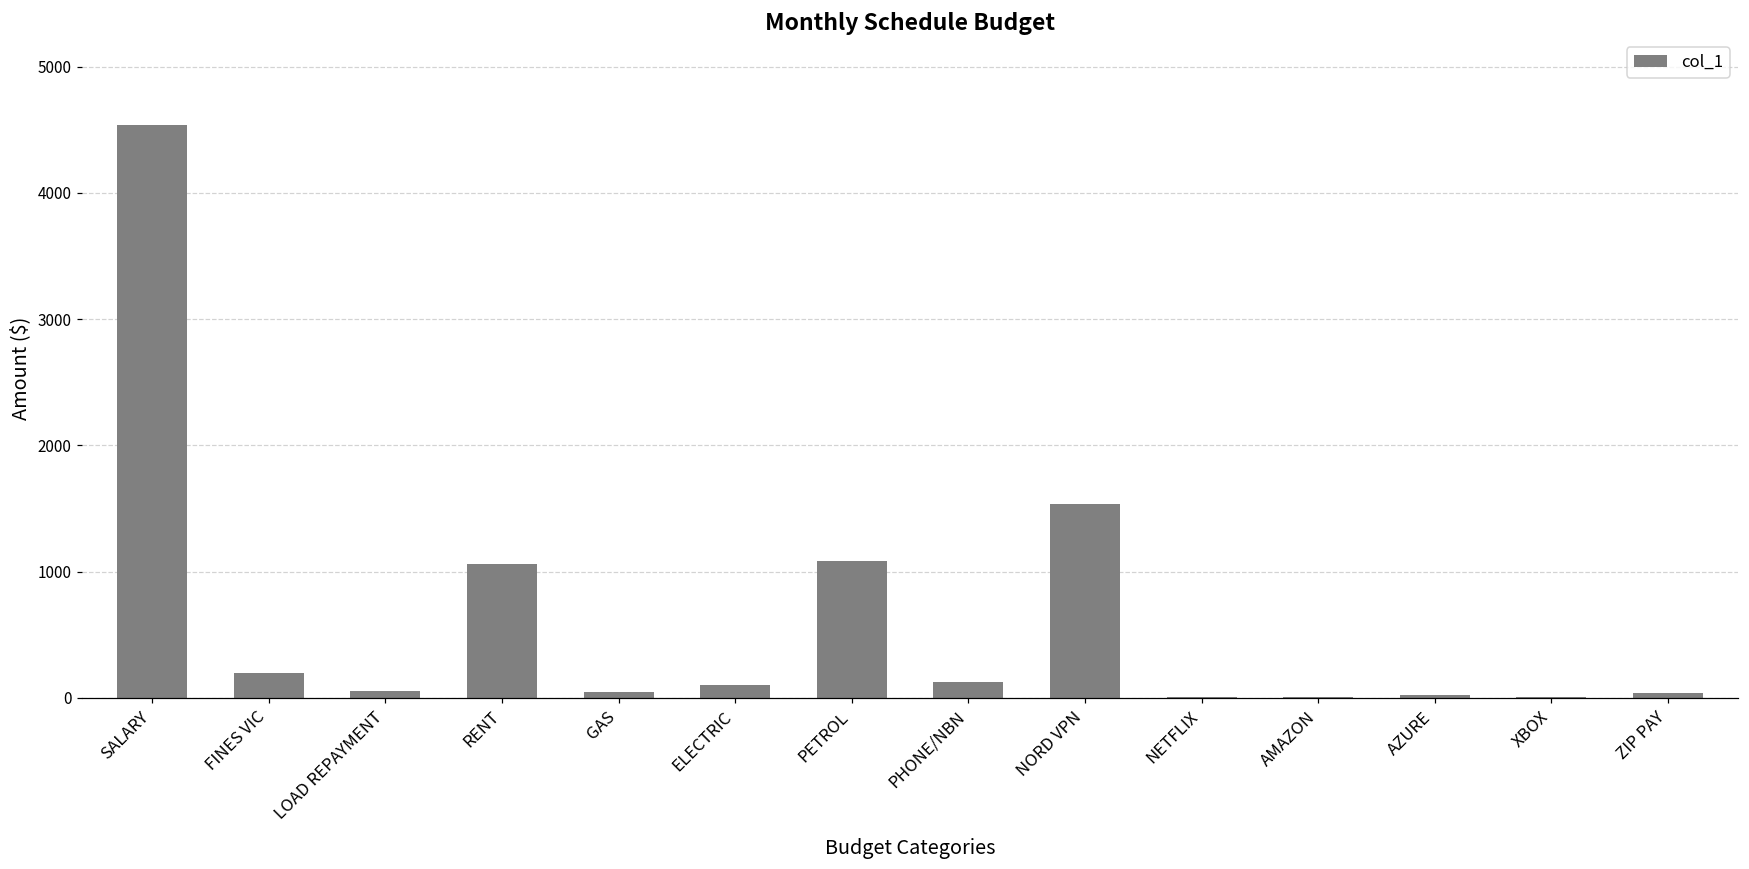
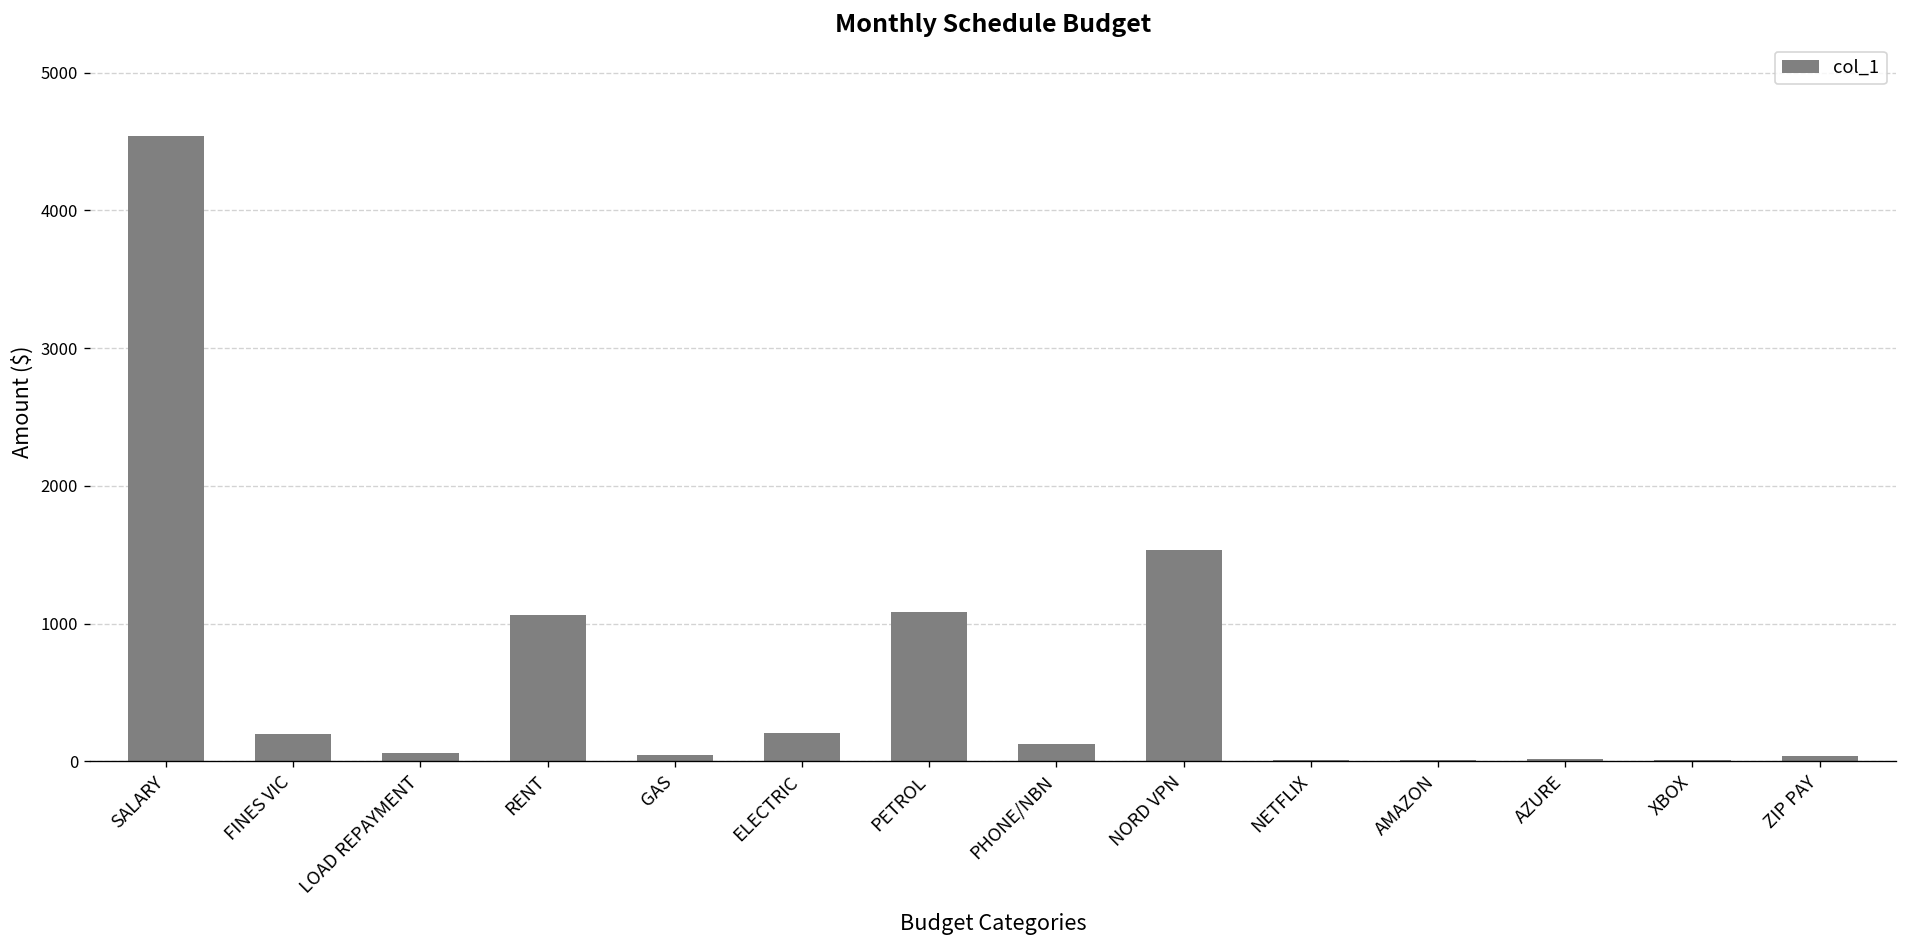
ELECTRIC: 100 -> 200
